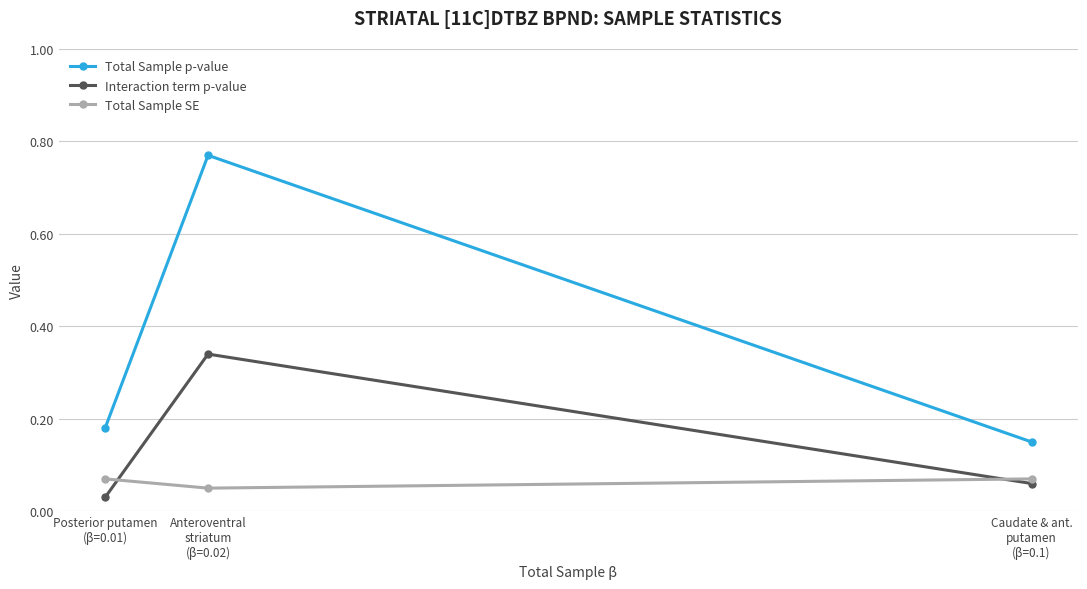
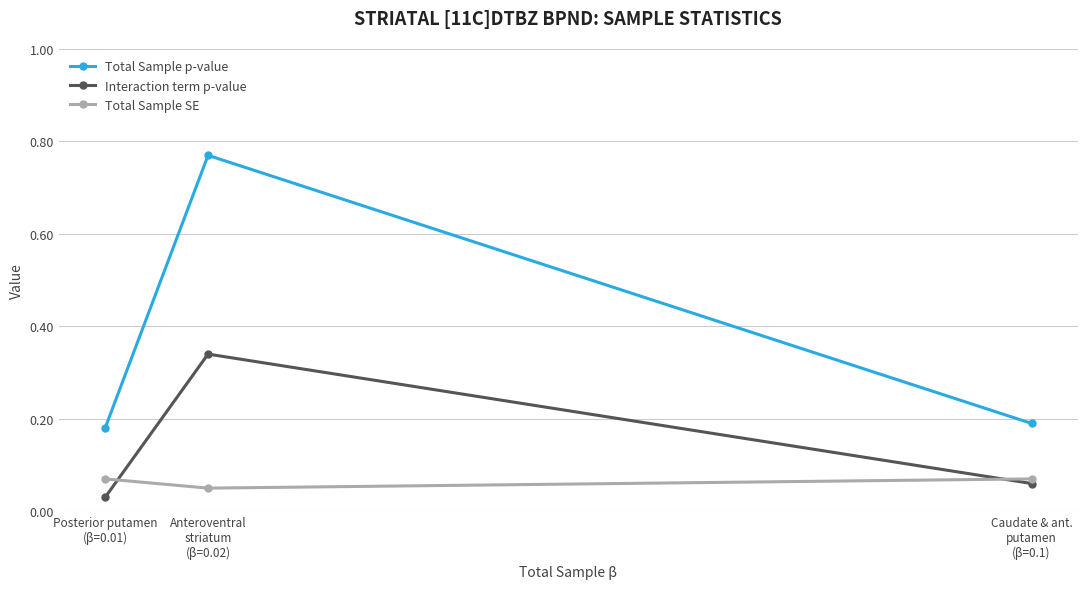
Total Sample p-value, Caudate & ant. putamen (β=0.1): 0.15 -> 0.19
